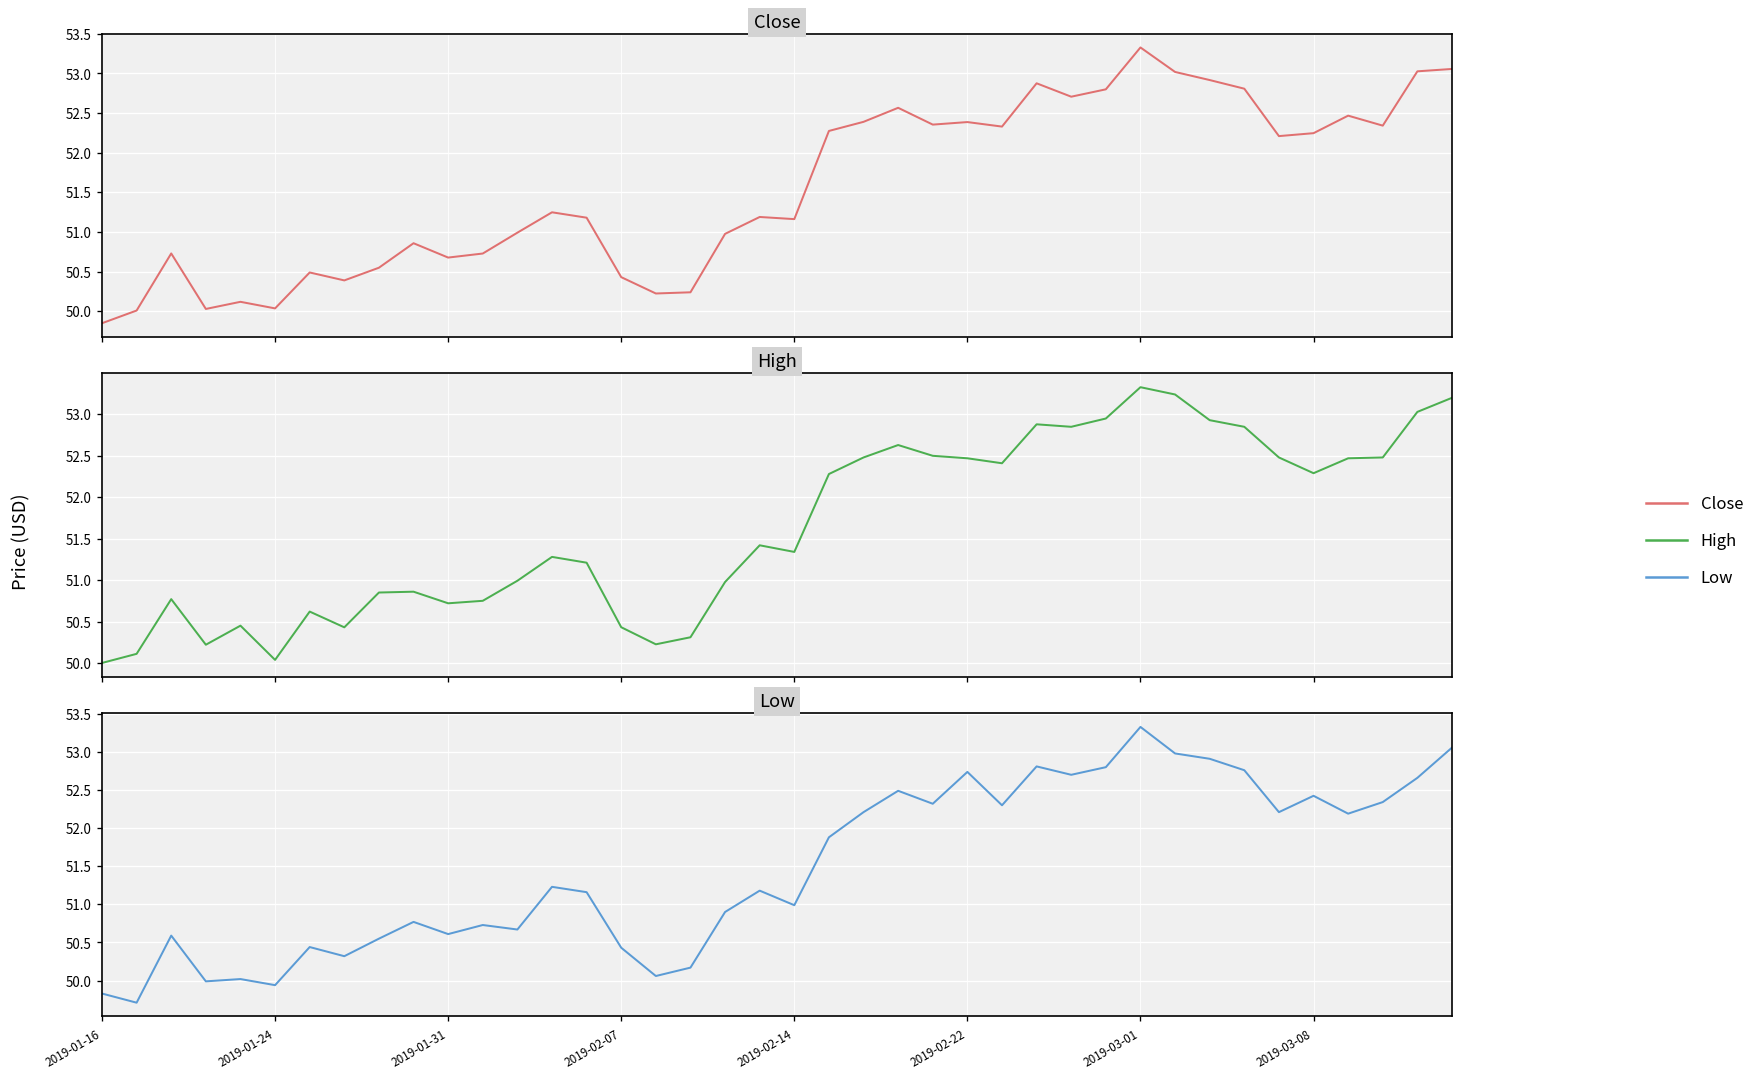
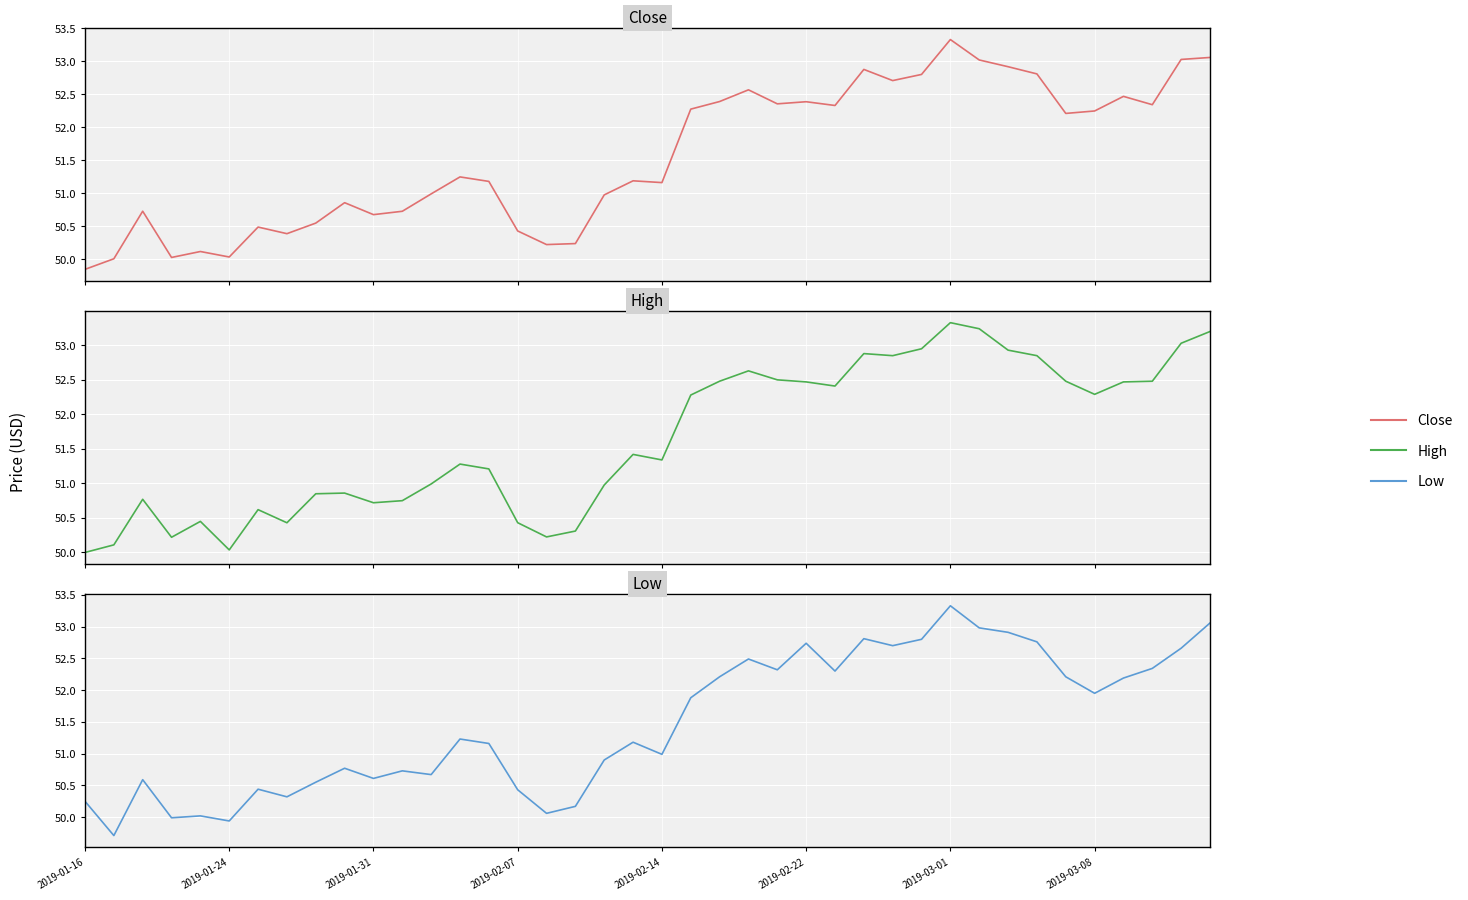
Low, 2019-01-16: 49.8 -> 50.3
Low, 2019-03-08: 52.4 -> 52.0
